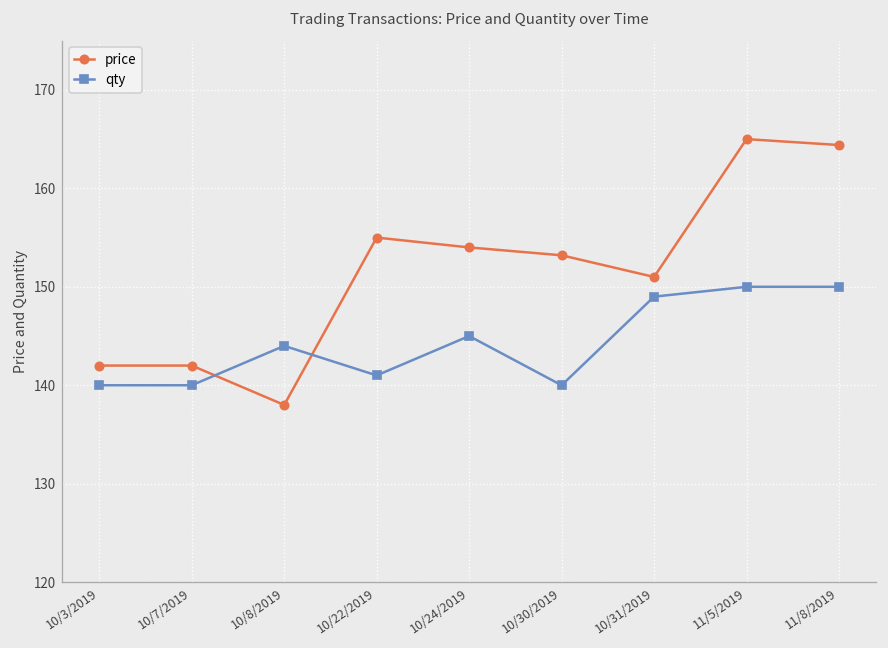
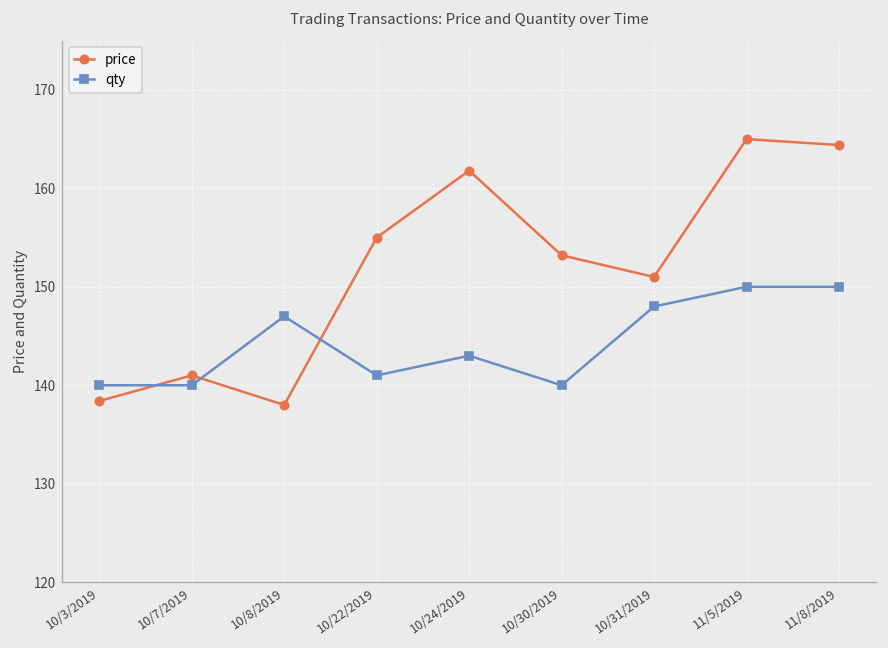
price, 10/3/2019: 142 -> 138
price, 10/7/2019: 142 -> 141
qty, 10/8/2019: 144 -> 147
price, 10/24/2019: 154 -> 162
qty, 10/24/2019: 145 -> 143
qty, 10/31/2019: 149 -> 148
